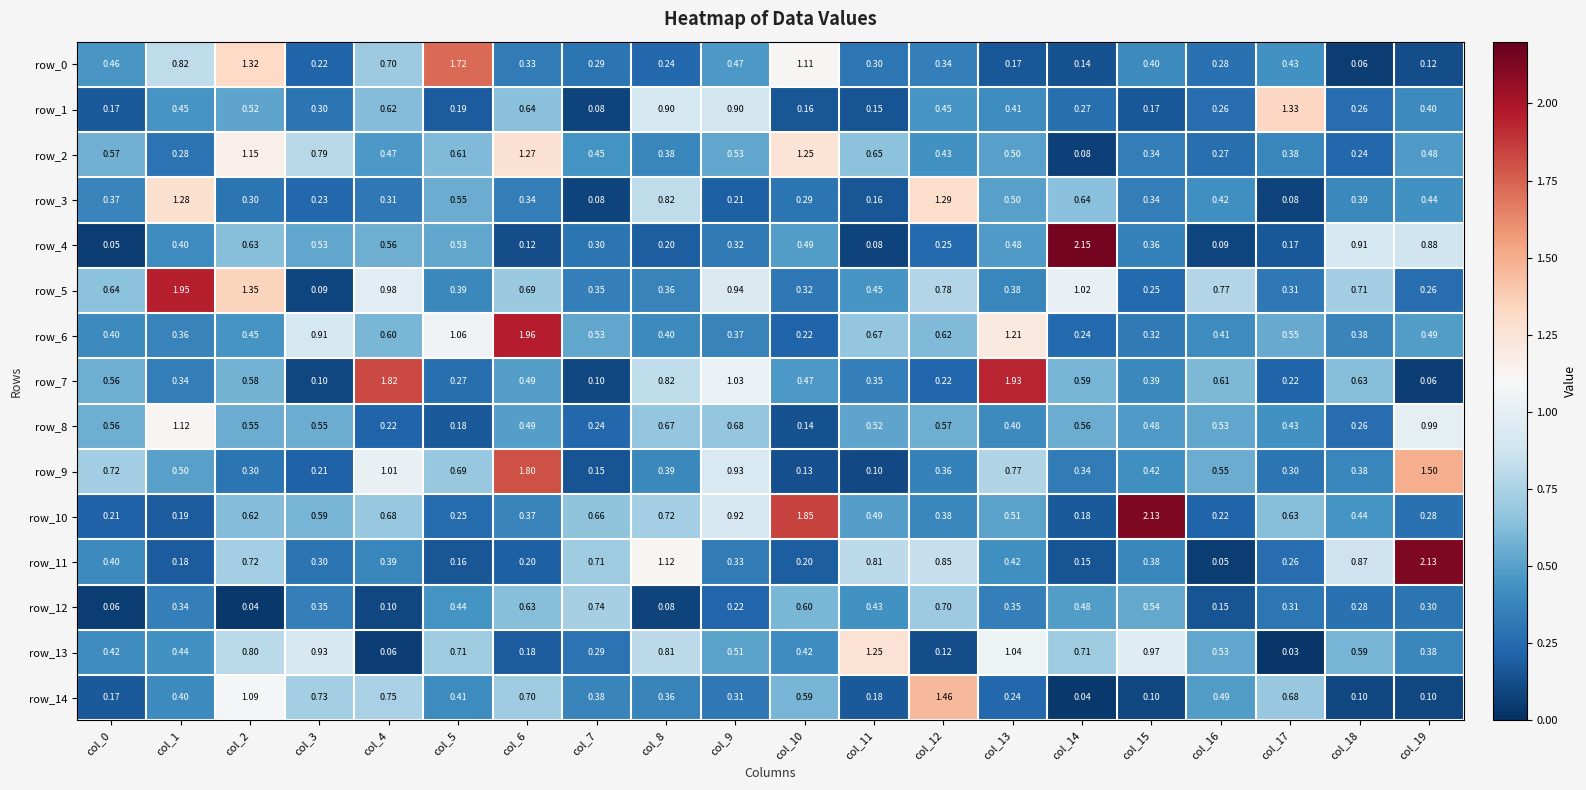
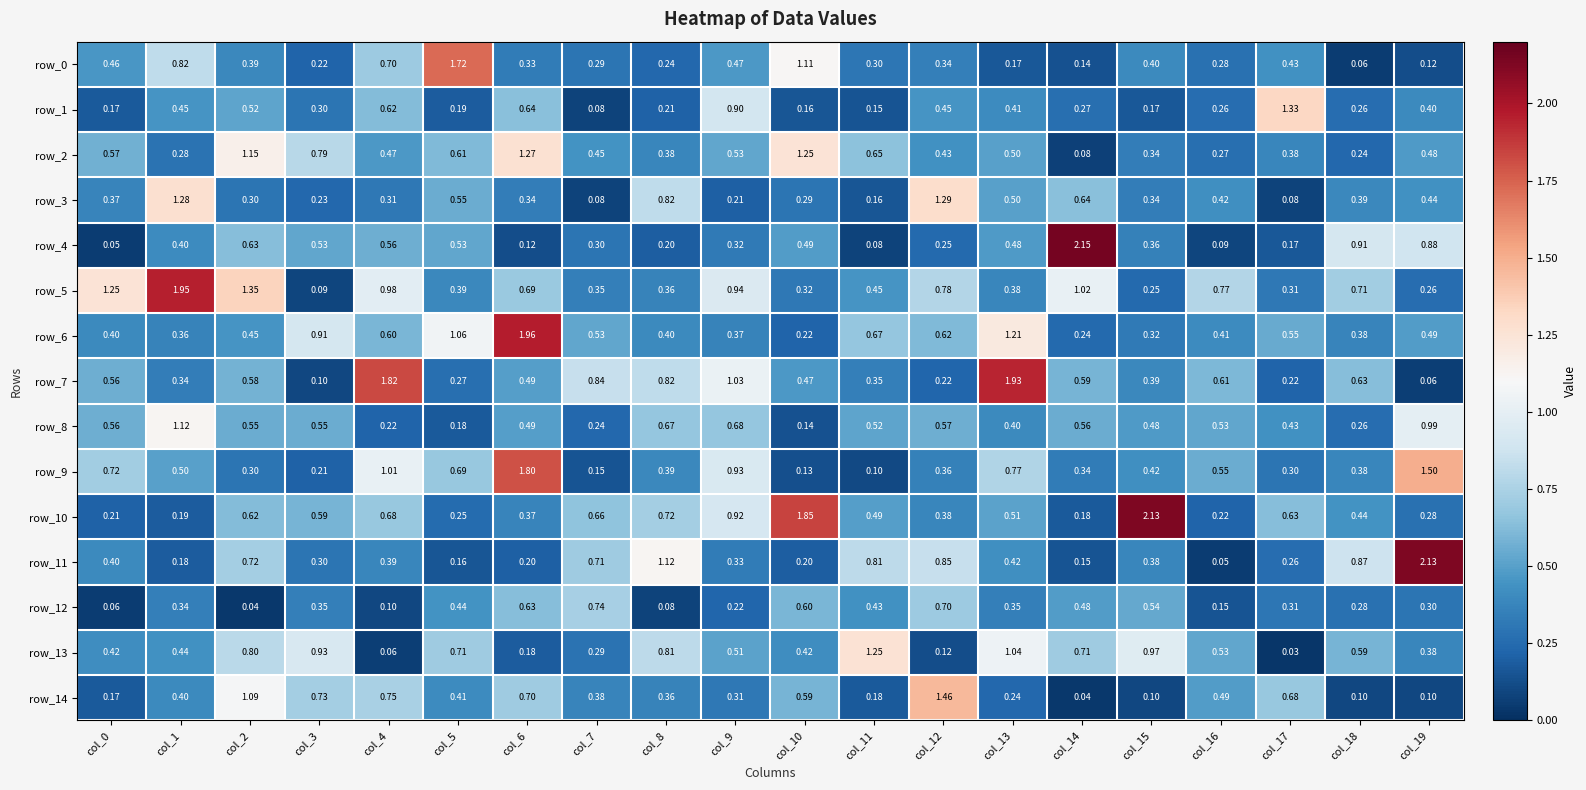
row_0, col_2: 1.32 -> 0.39
row_1, col_8: 0.90 -> 0.21
row_5, col_0: 0.64 -> 1.25
row_7, col_7: 0.10 -> 0.84
